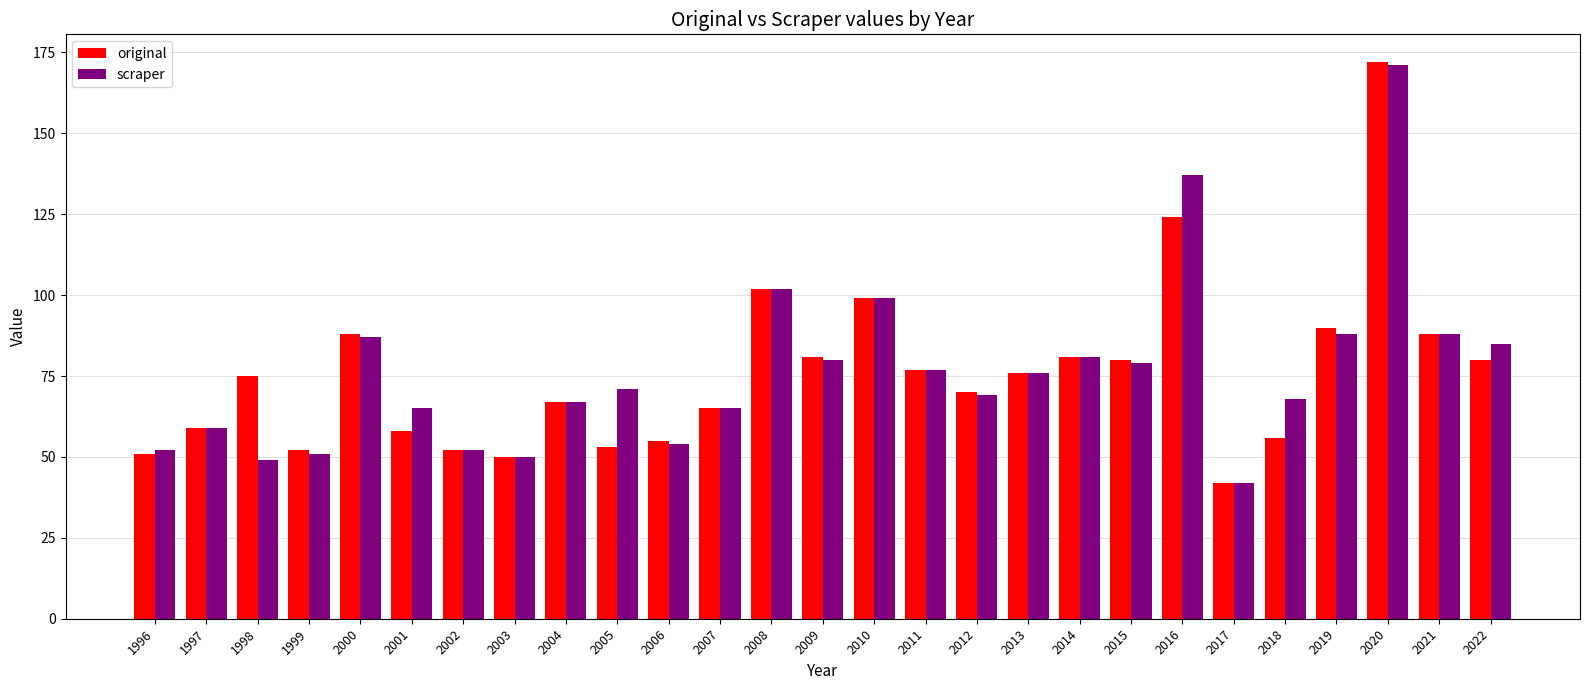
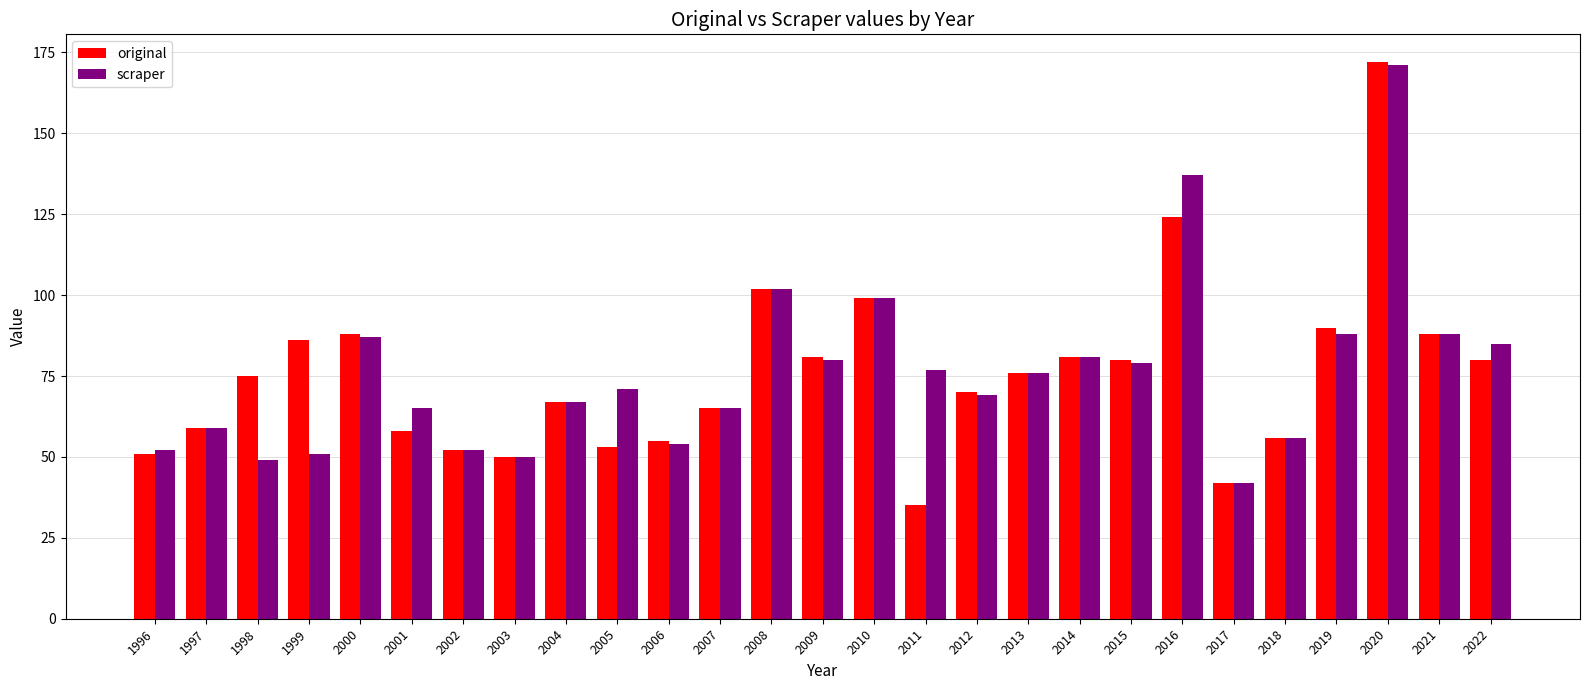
original, 1999: 52 -> 86
original, 2011: 77 -> 35
scraper, 2018: 68 -> 56
